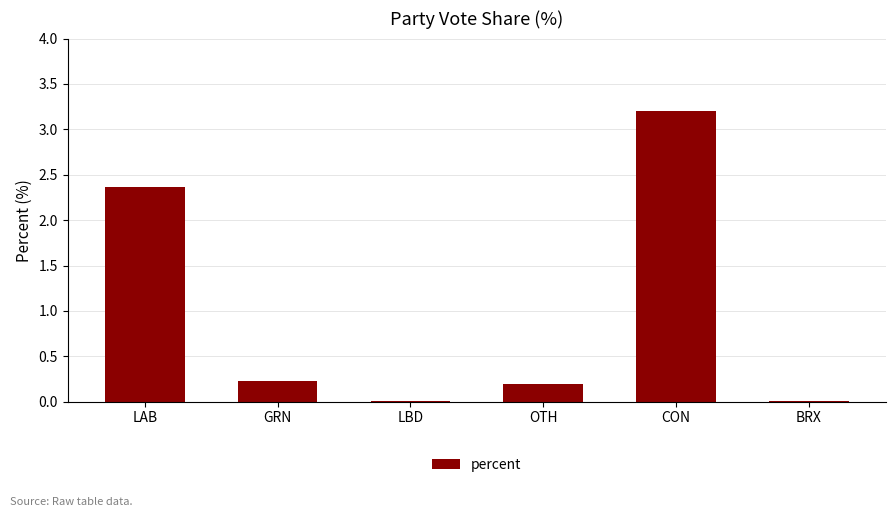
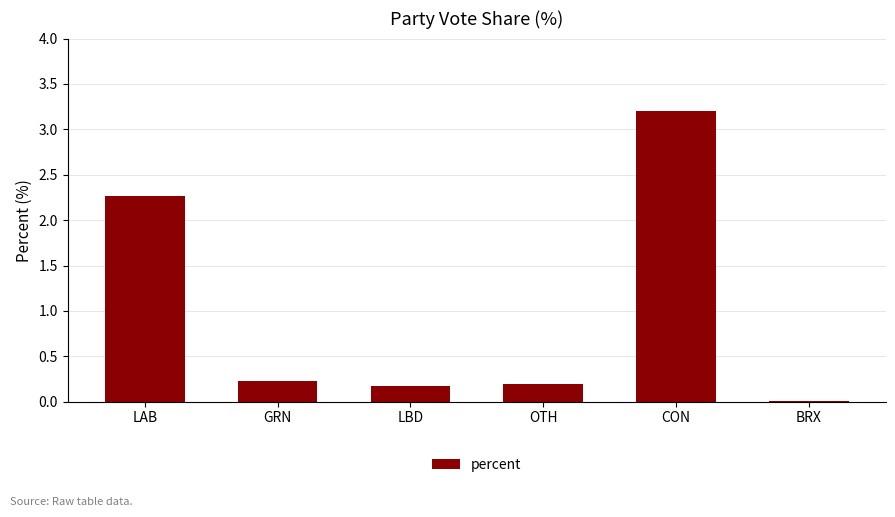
LAB: 2.4 -> 2.3
LBD: 0.0 -> 0.2
